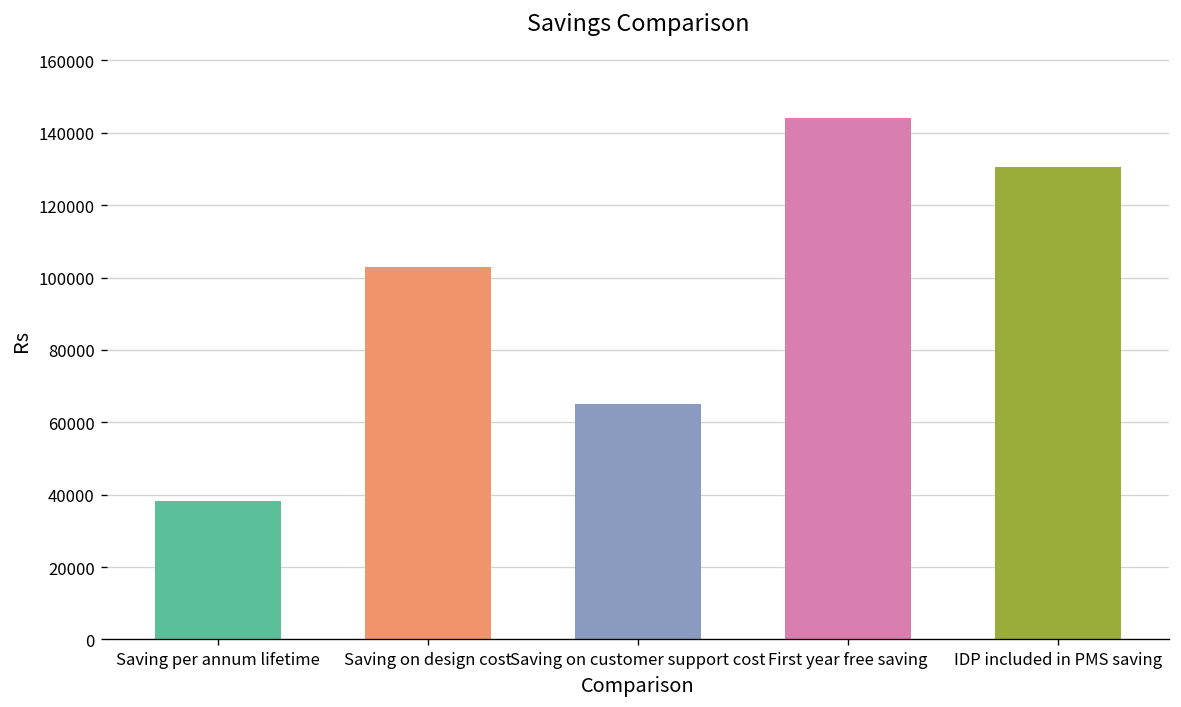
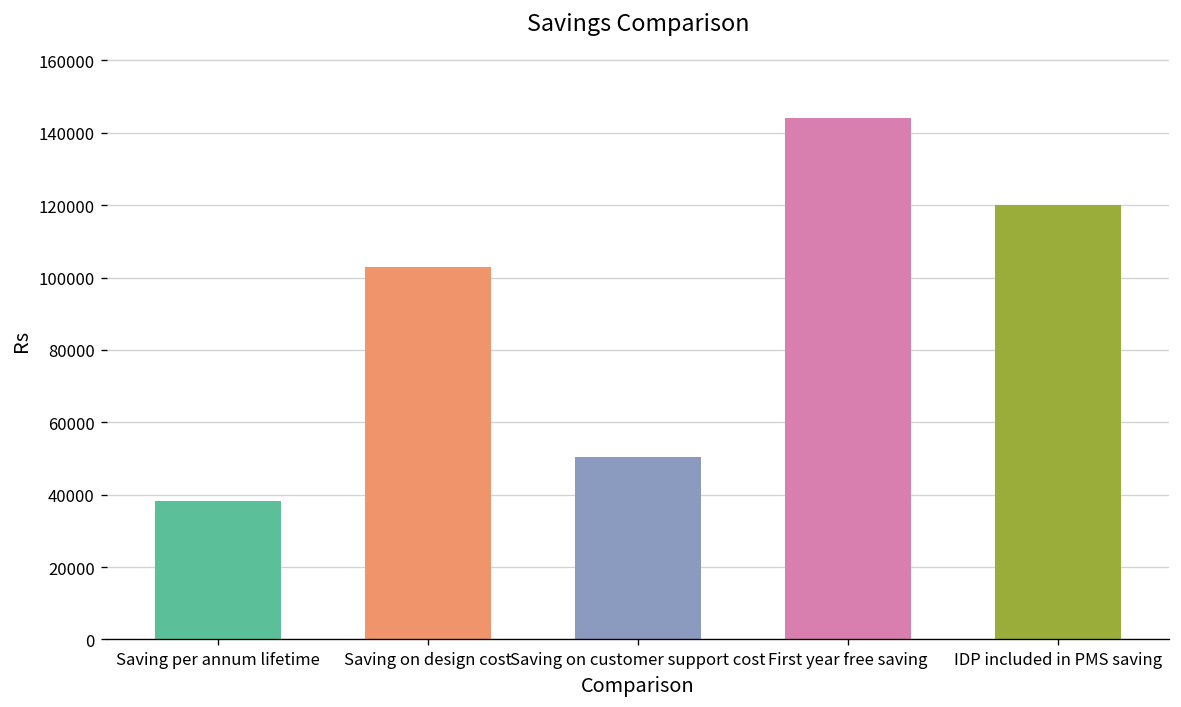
Saving on customer support cost: 65000 -> 50000
IDP included in PMS saving: 131000 -> 120000
